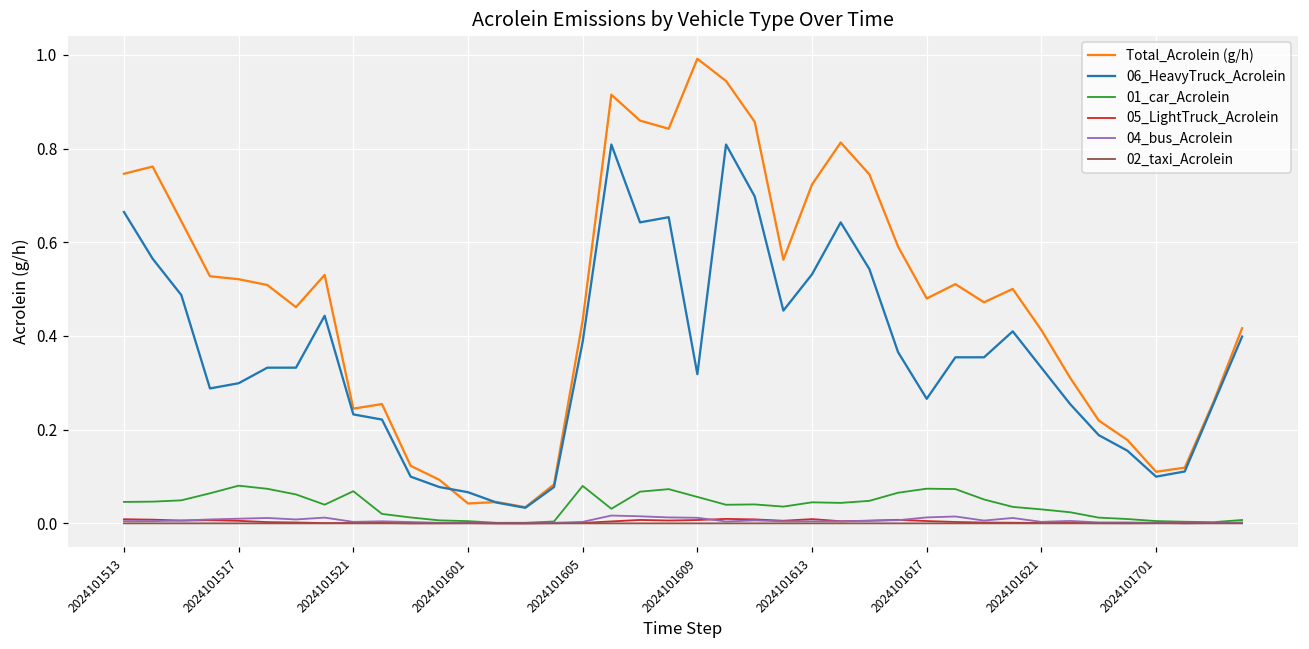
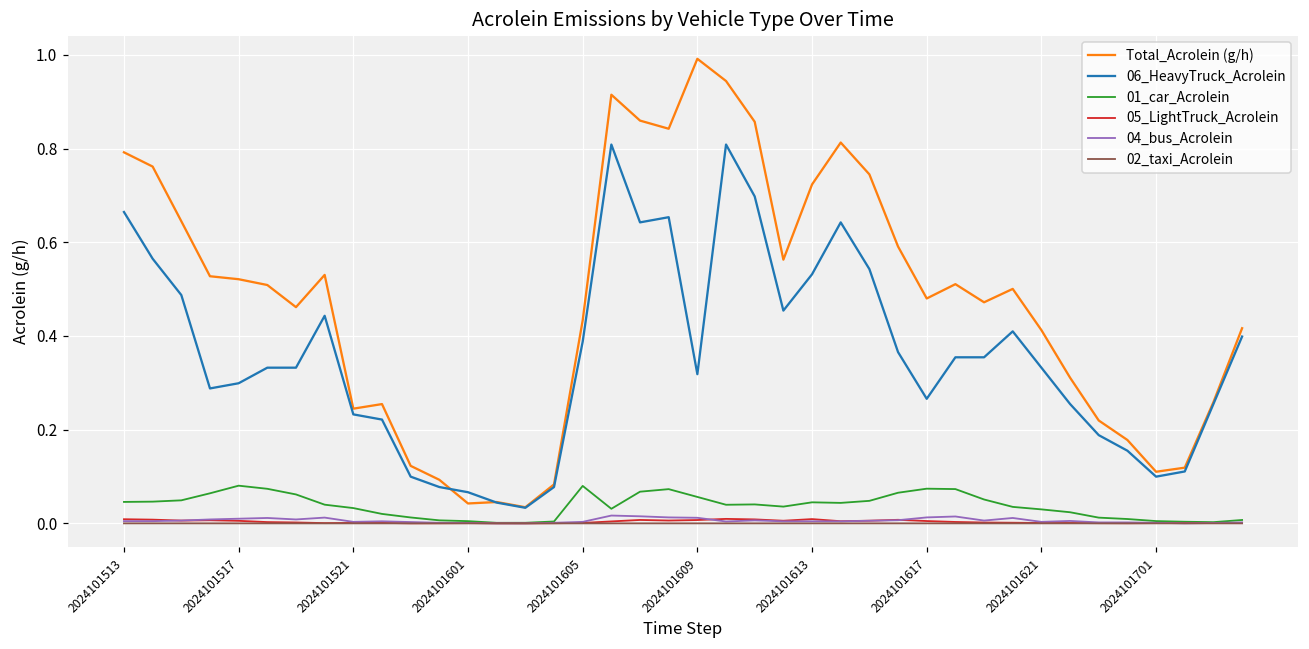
Total_Acrolein (g/h), 2024101513: 0.75 -> 0.79
01_car_Acrolein, 2024101521: 0.07 -> 0.03
